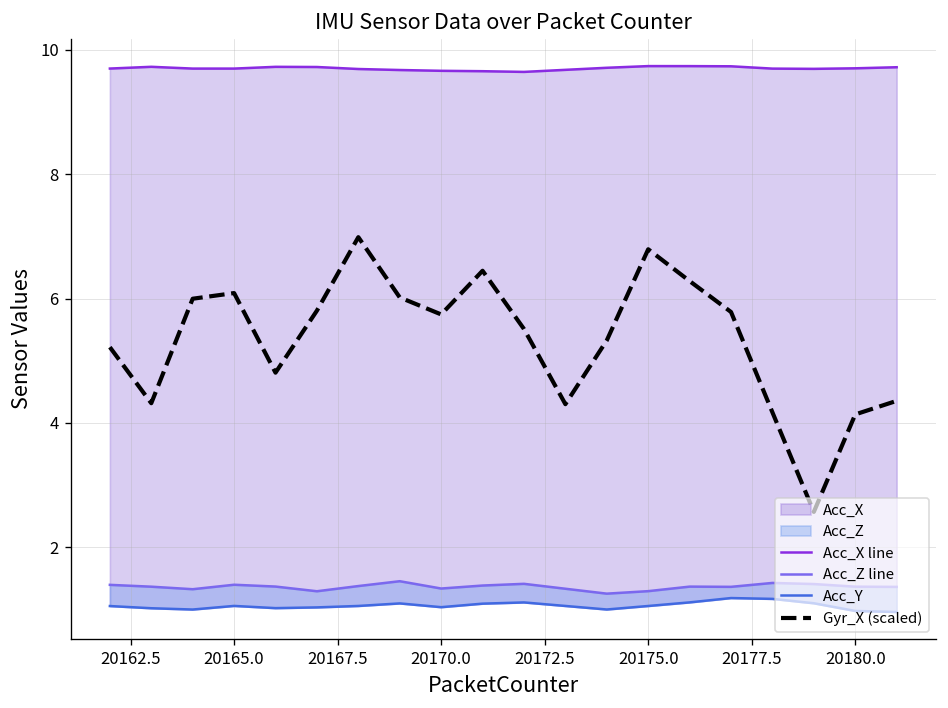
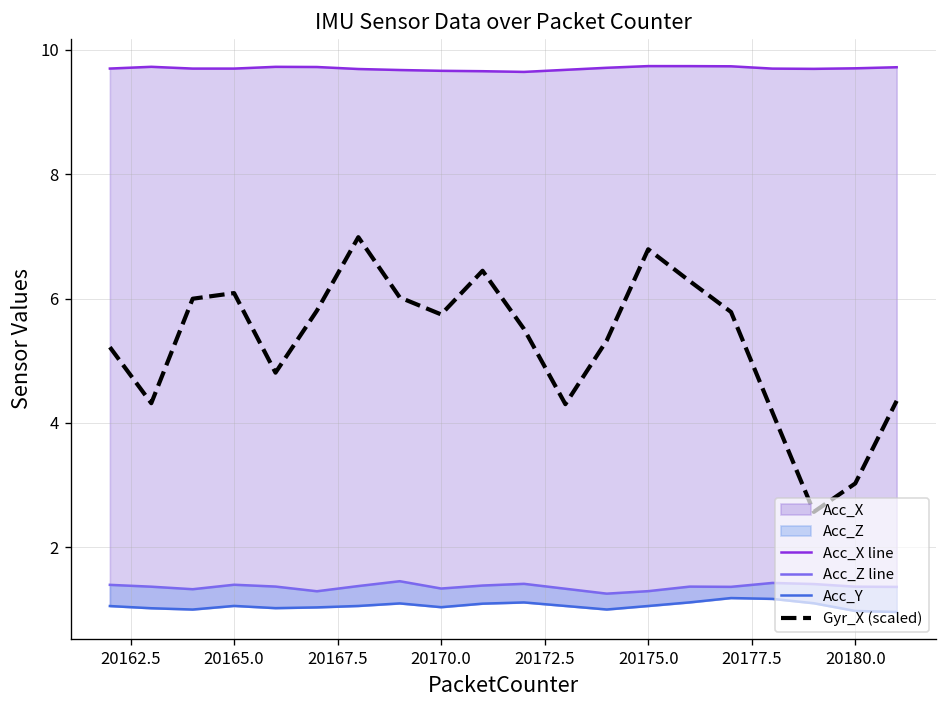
Gyr_X (scaled), 20180.0: 4.1 -> 3.0
